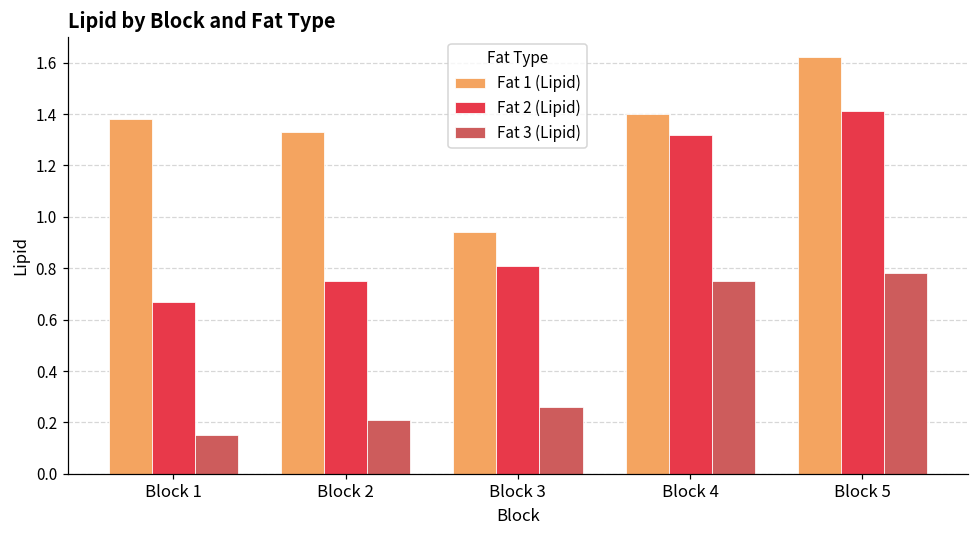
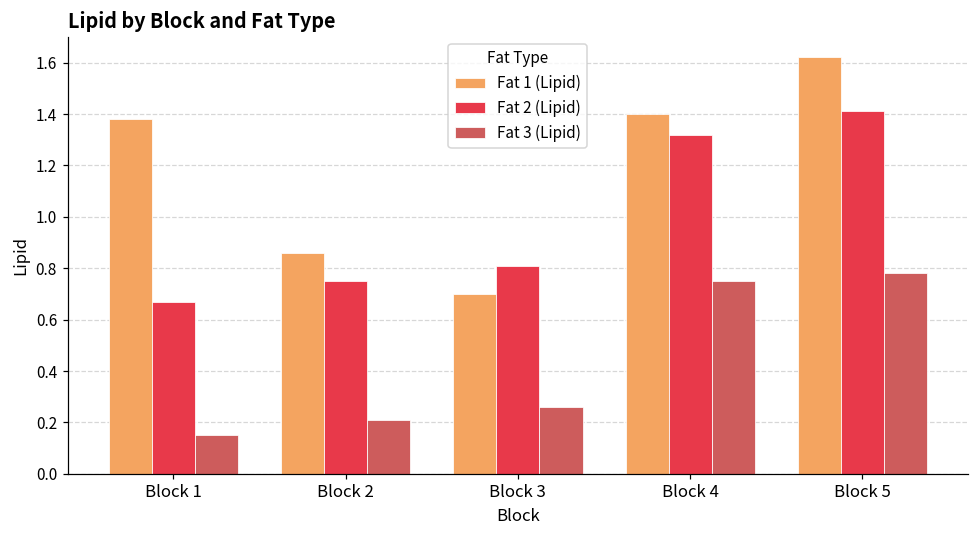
Fat 1 (Lipid), Block 2: 1.33 -> 0.86
Fat 1 (Lipid), Block 3: 0.94 -> 0.70
